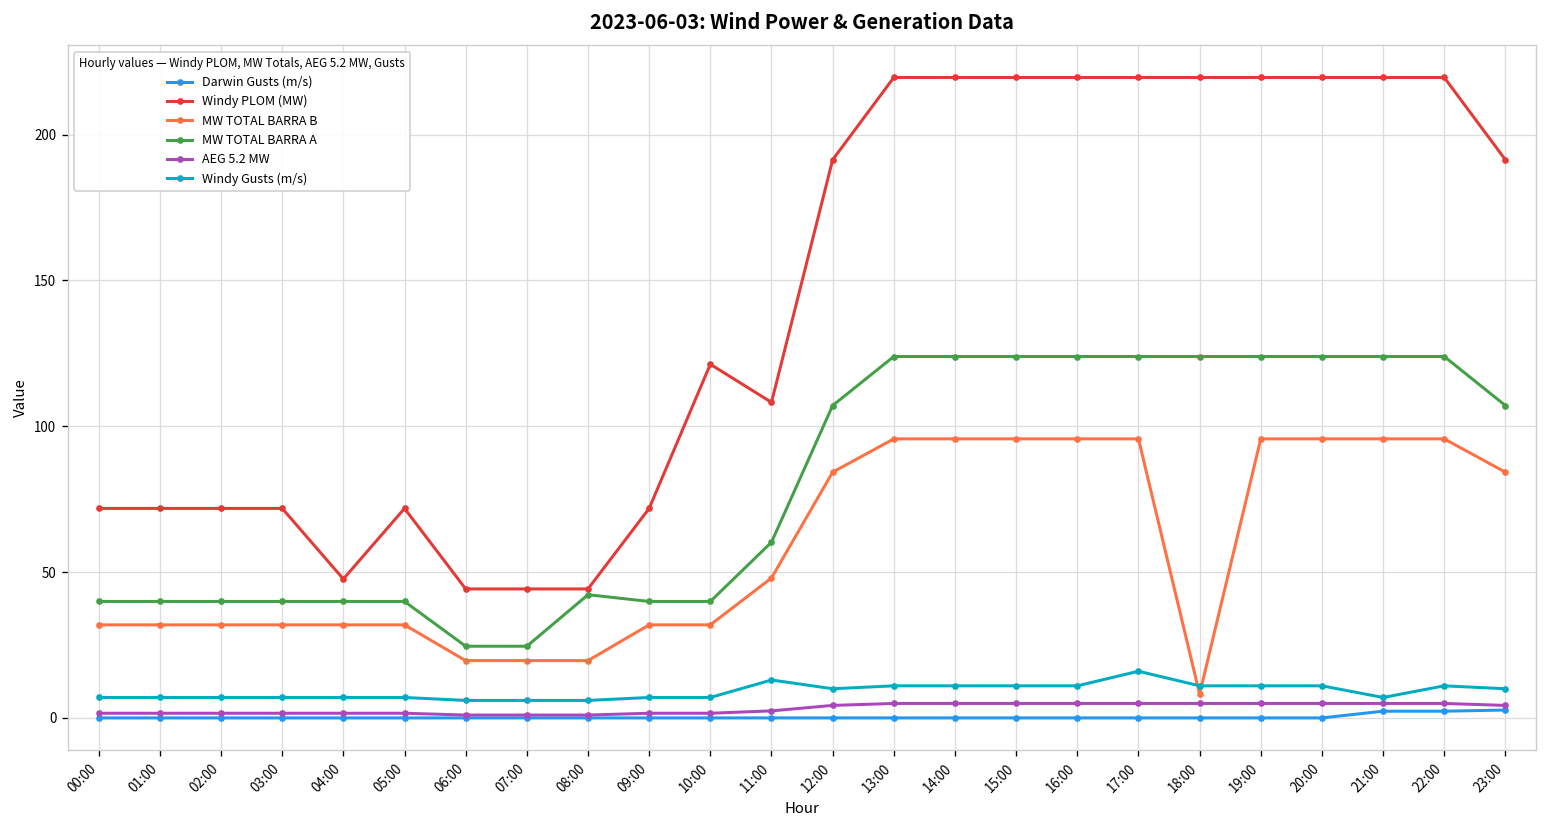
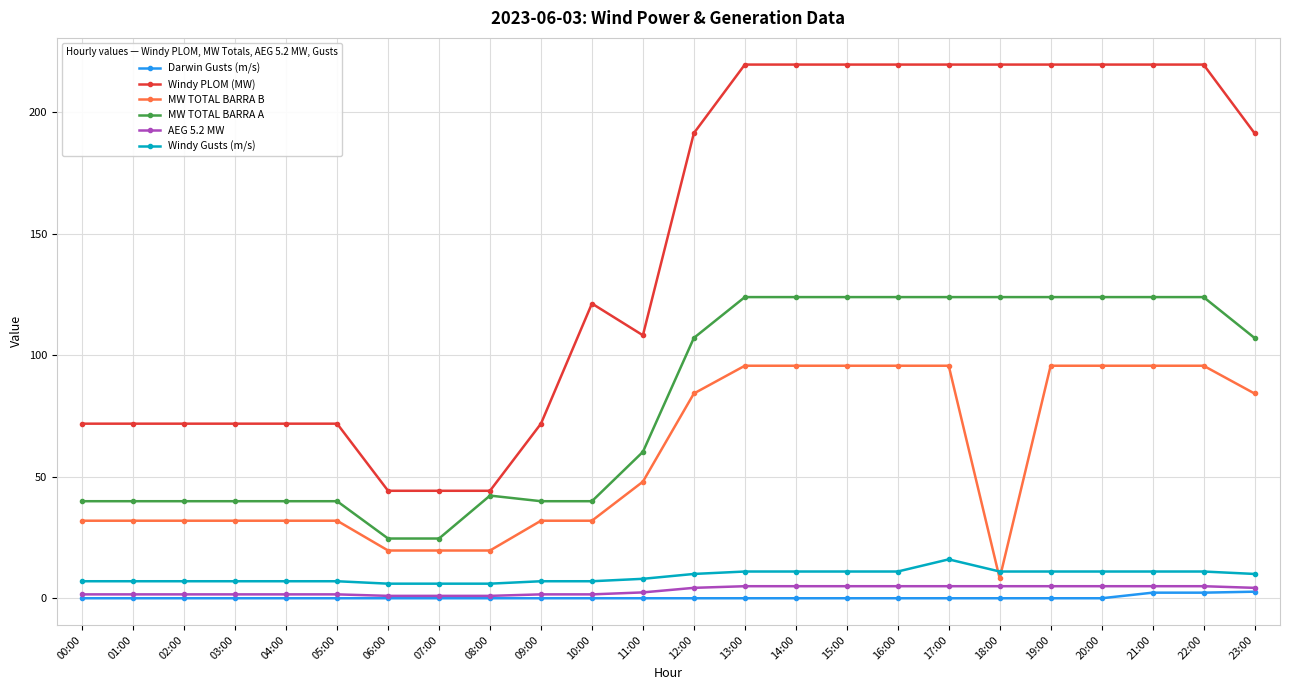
Windy PLOM (MW), 04:00: 48 -> 72
Windy Gusts (m/s), 11:00: 13 -> 8
Windy Gusts (m/s), 21:00: 7 -> 11
